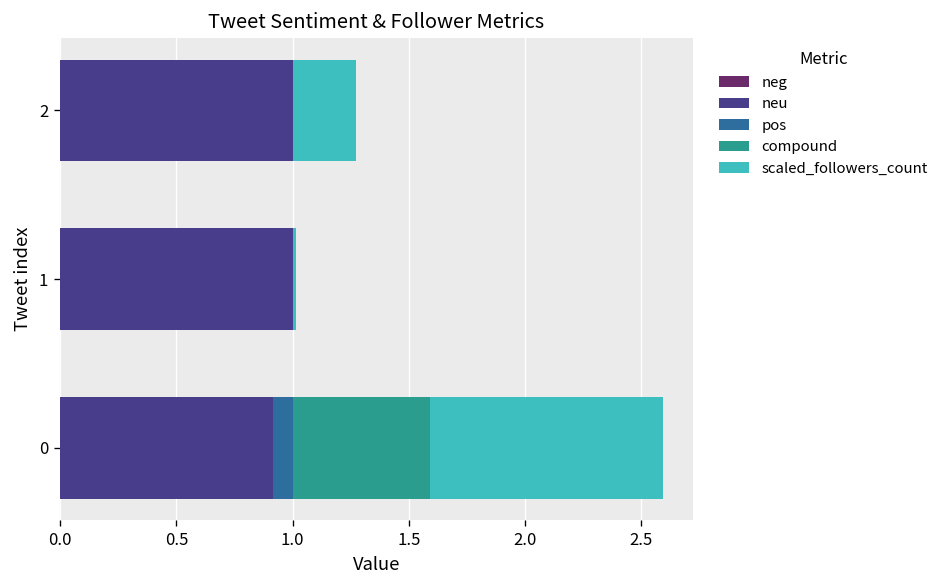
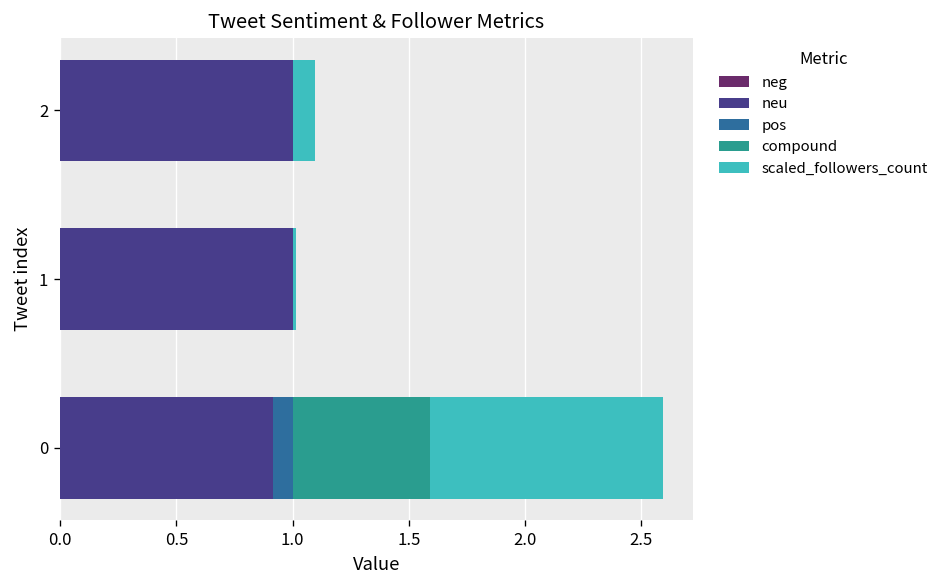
scaled_followers_count, 2: 0.27 -> 0.10
